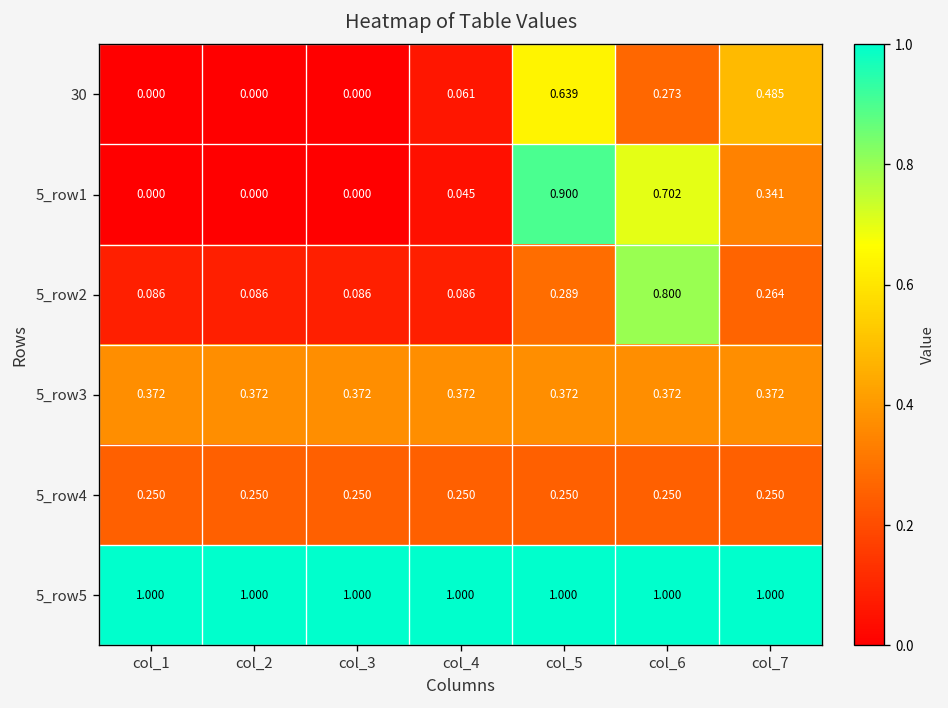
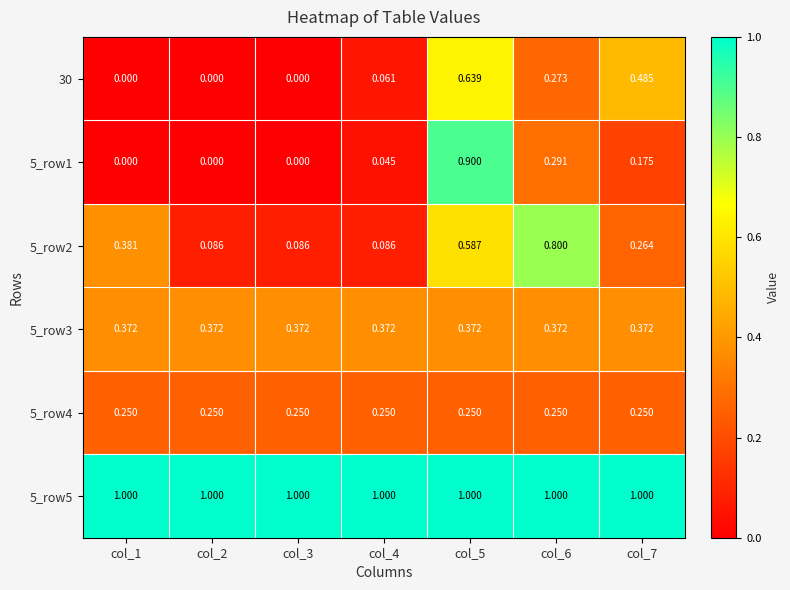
5_row1, col_6: 0.702 -> 0.291
5_row1, col_7: 0.341 -> 0.175
5_row2, col_1: 0.086 -> 0.381
5_row2, col_5: 0.289 -> 0.587
